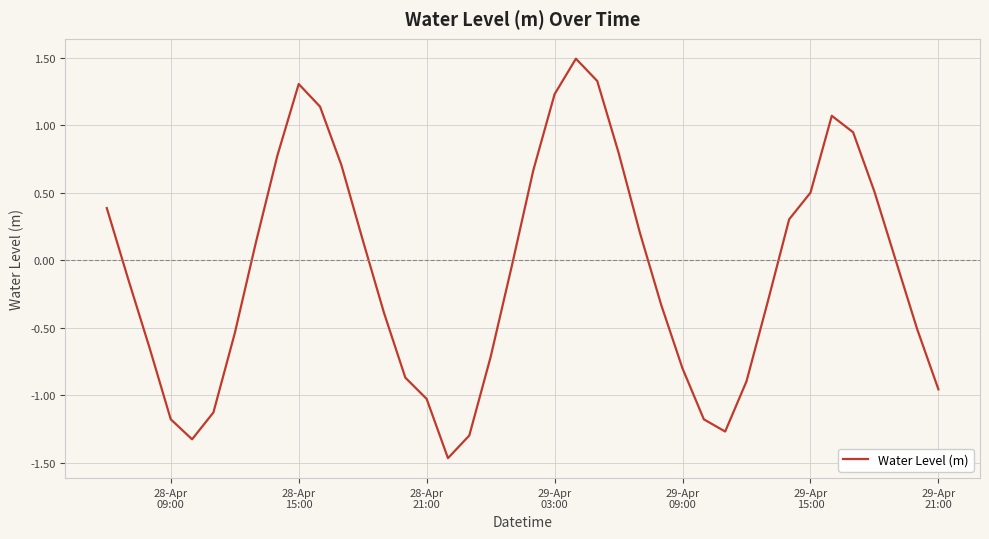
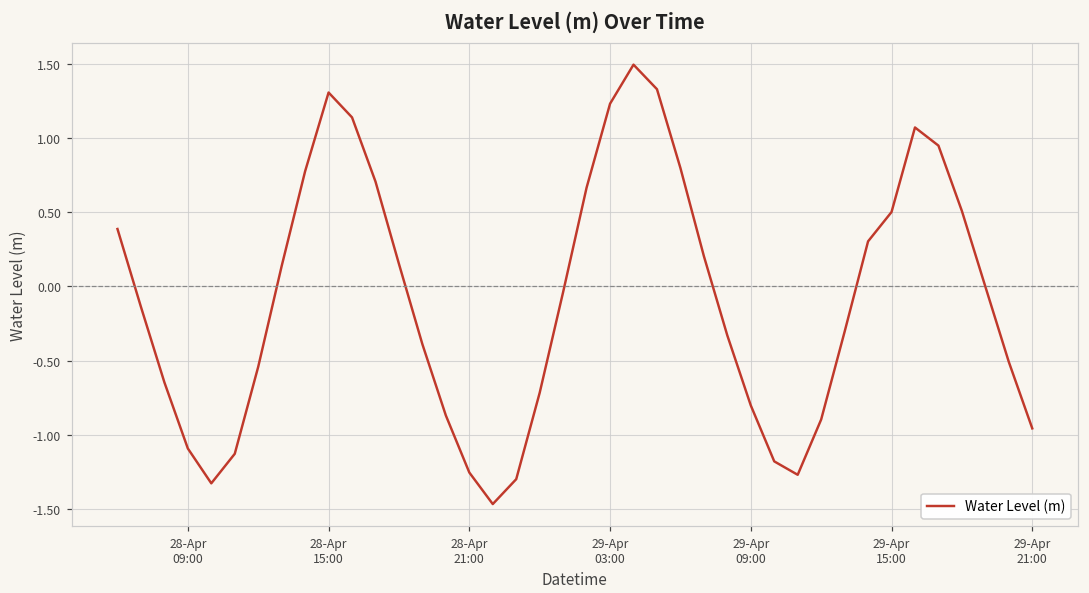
28-Apr 09:00: -1.18 -> -1.09
28-Apr 21:00: -1.03 -> -1.25
